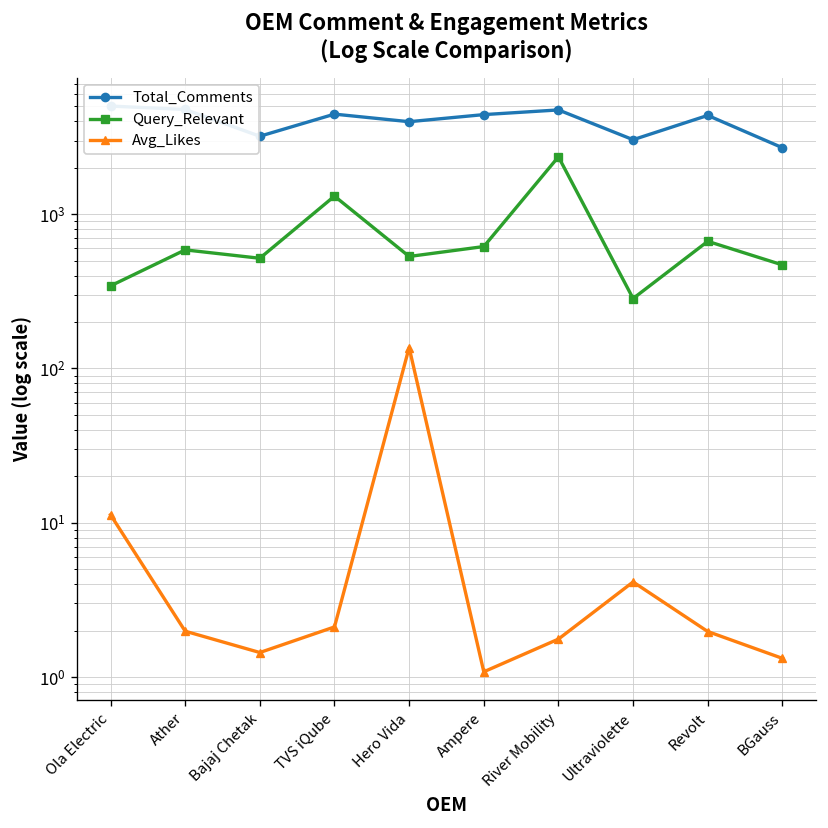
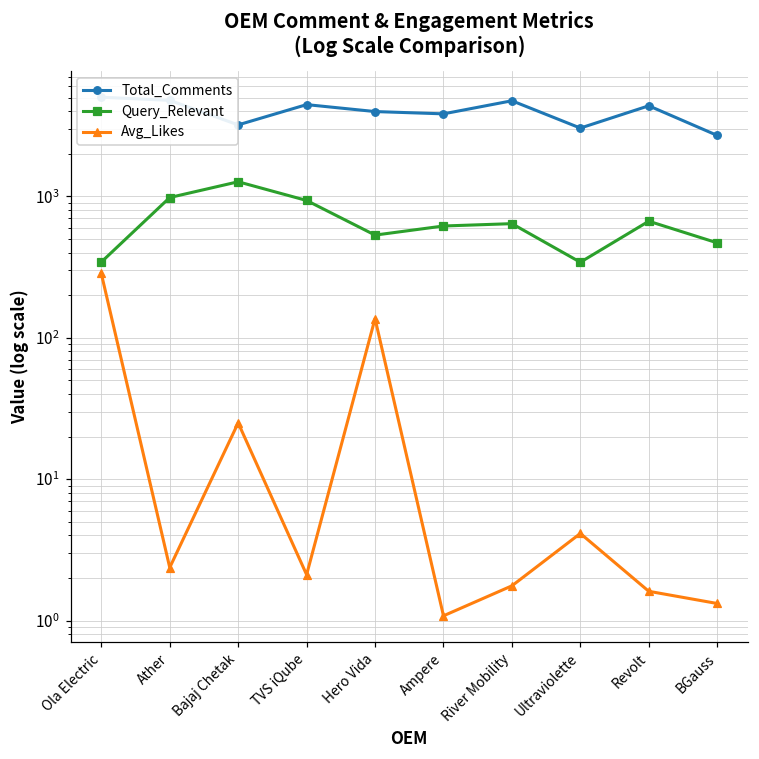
Avg_Likes, Ola Electric: 11 -> 280
Query_Relevant, Ather: 600 -> 1000
Avg_Likes, Ather: 2.0 -> 2.4
Query_Relevant, Bajaj Chetak: 520 -> 1300
Avg_Likes, Bajaj Chetak: 1.4 -> 25
Query_Relevant, TVS iQube: 1300 -> 900
Total_Comments, Ampere: 4400 -> 3800
Query_Relevant, River Mobility: 2400 -> 600
Query_Relevant, Ultraviolette: 280 -> 340
Avg_Likes, Revolt: 2.0 -> 1.6
